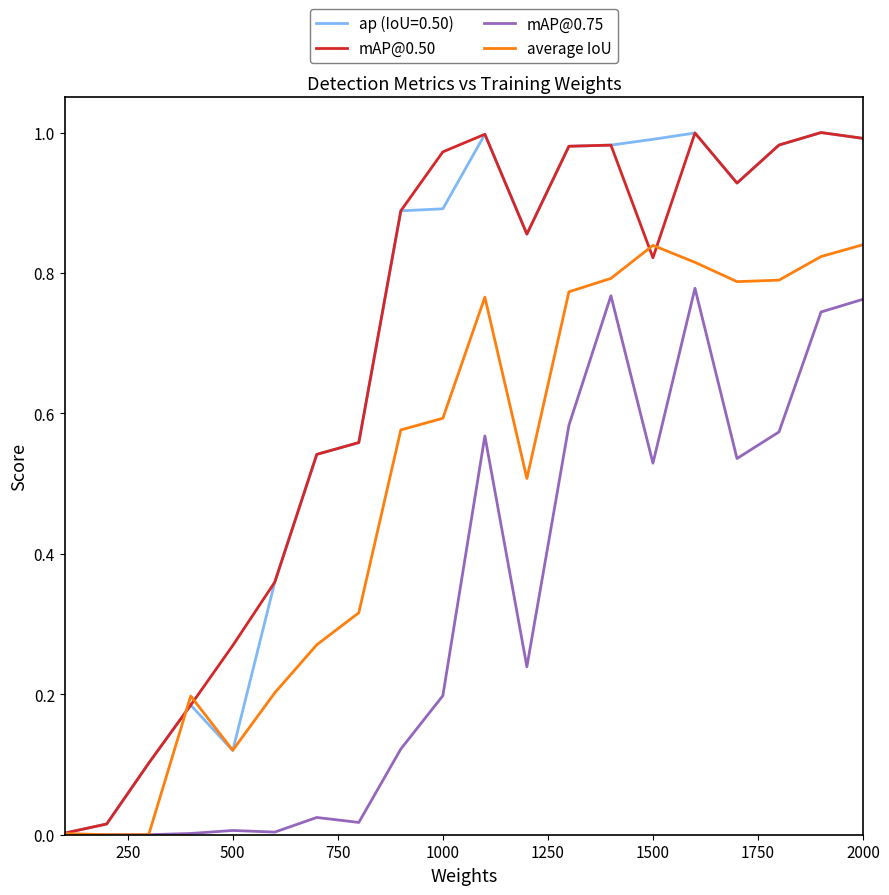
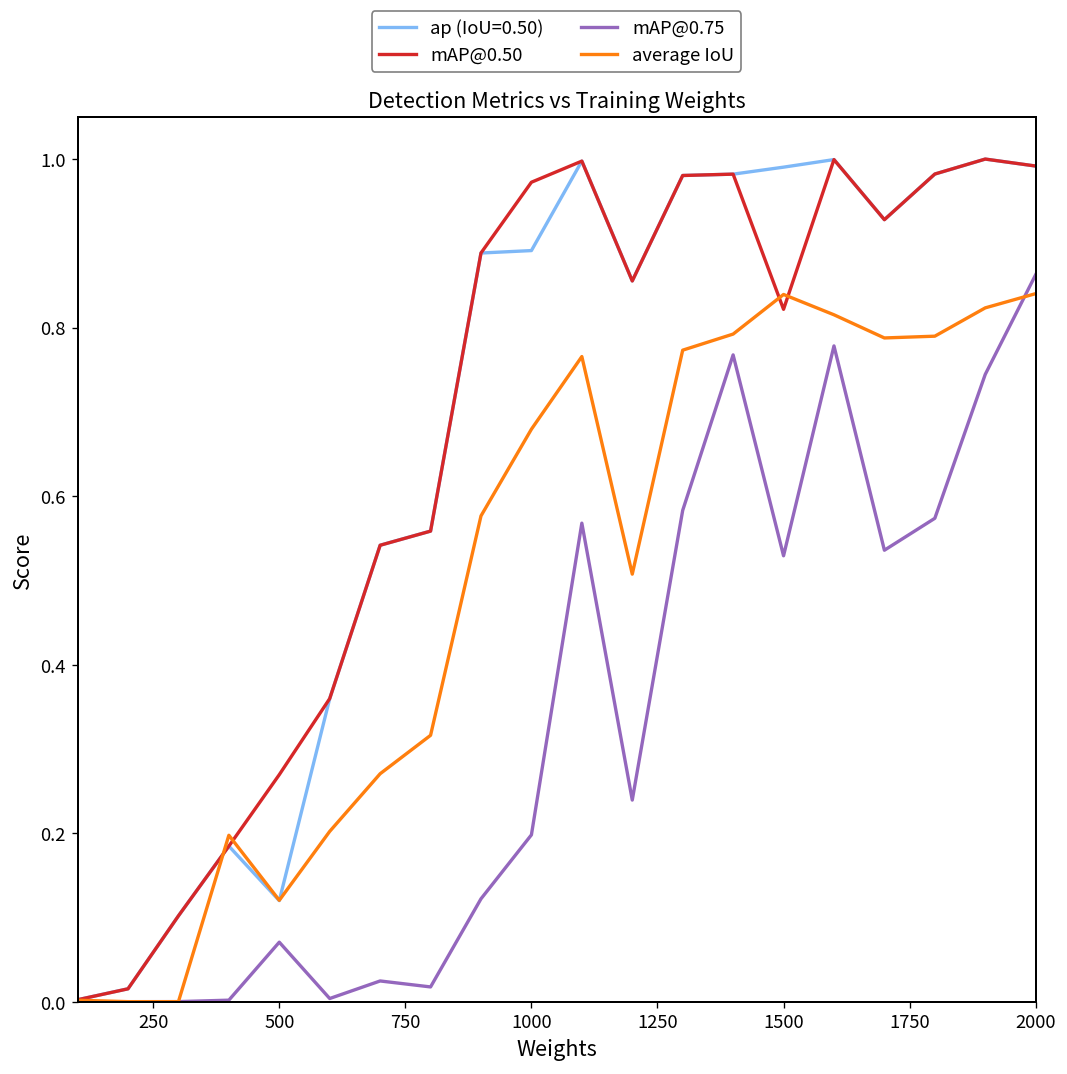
mAP@0.75, 500: 0.01 -> 0.07
average IoU, 1000: 0.59 -> 0.68
mAP@0.75, 2000: 0.76 -> 0.86
